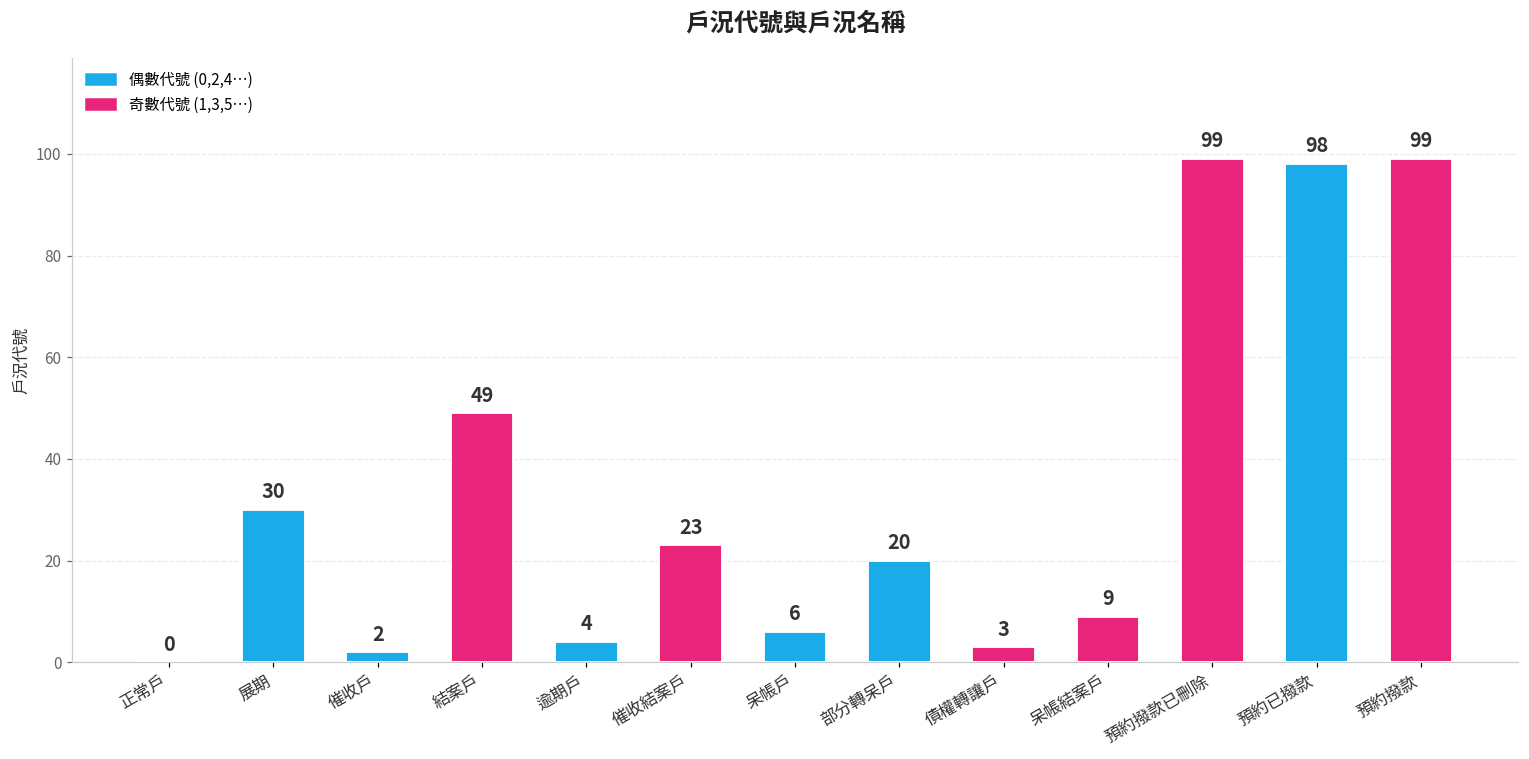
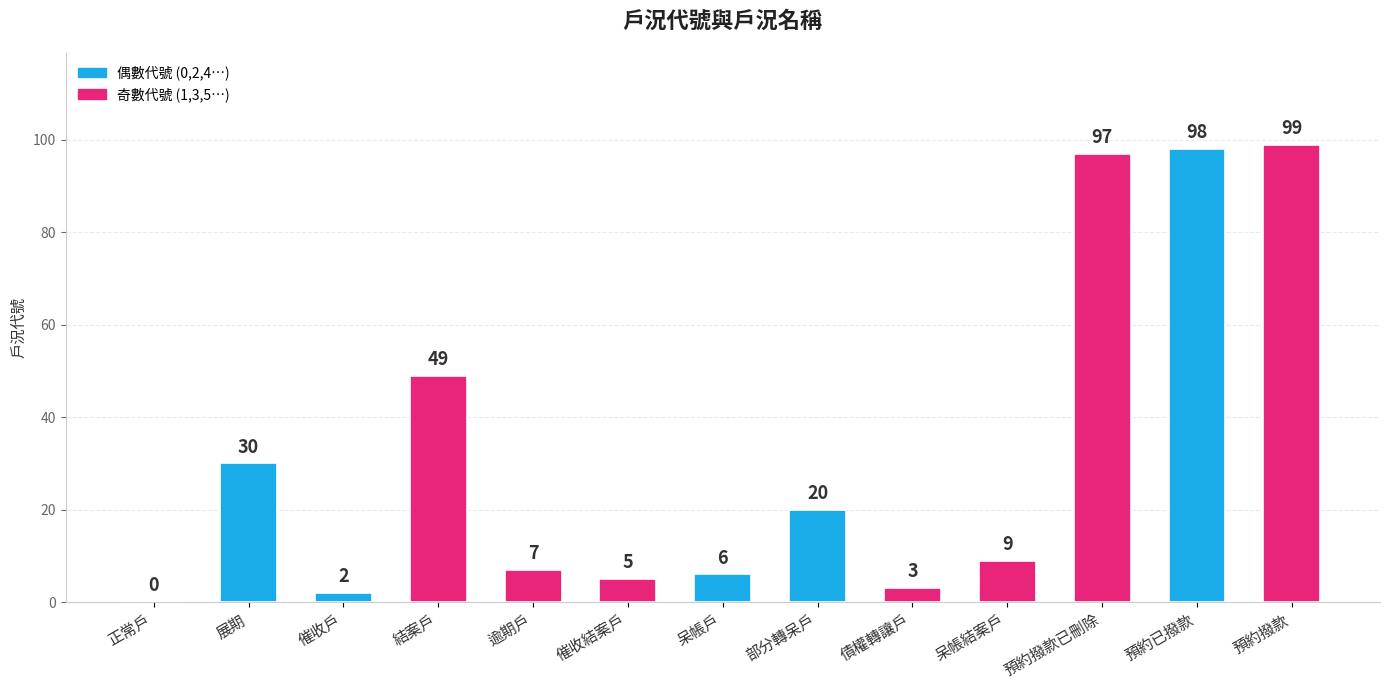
逾期戶: 4 -> 7
催收結案戶: 23 -> 5
預約撥款已刪除: 99 -> 97
